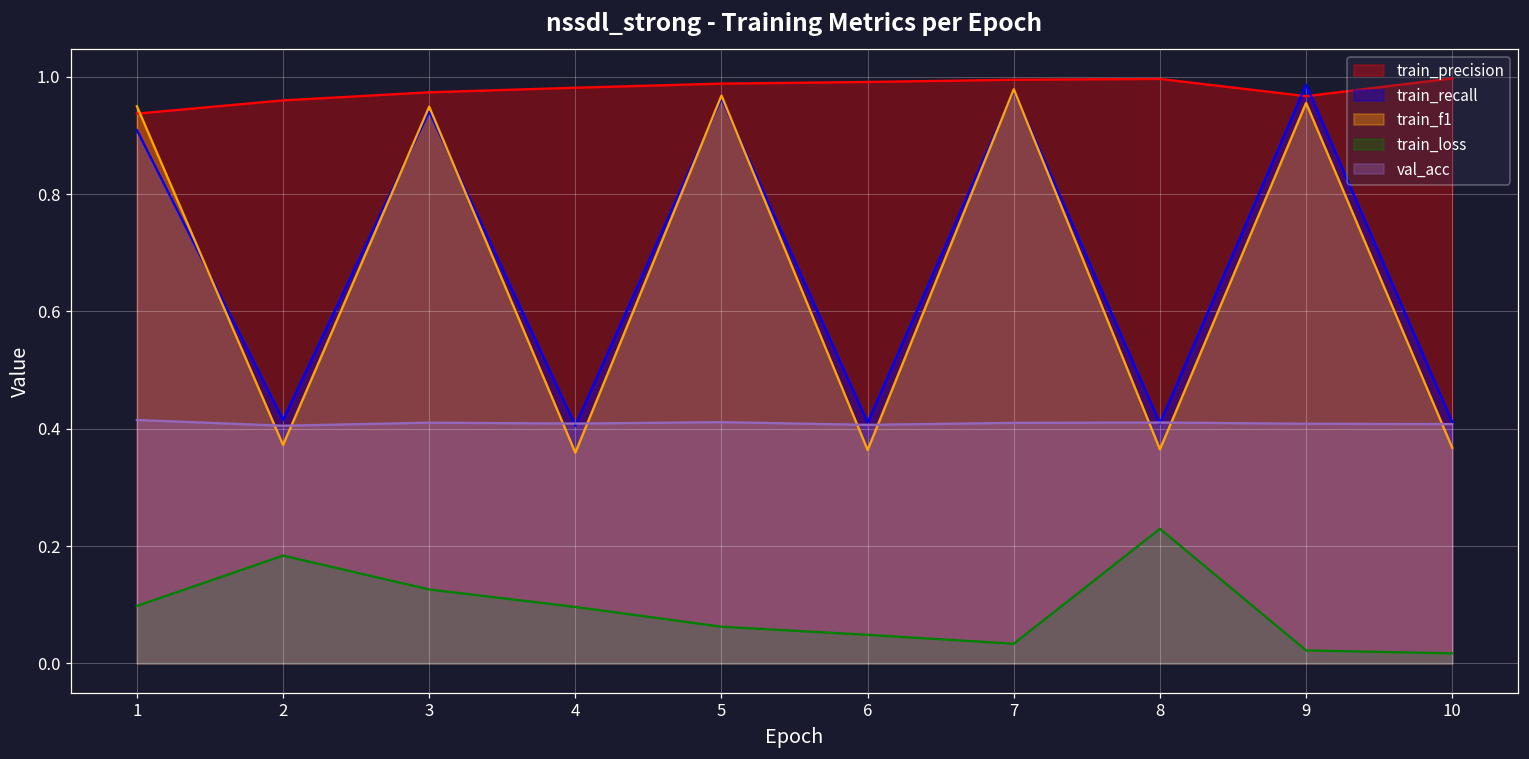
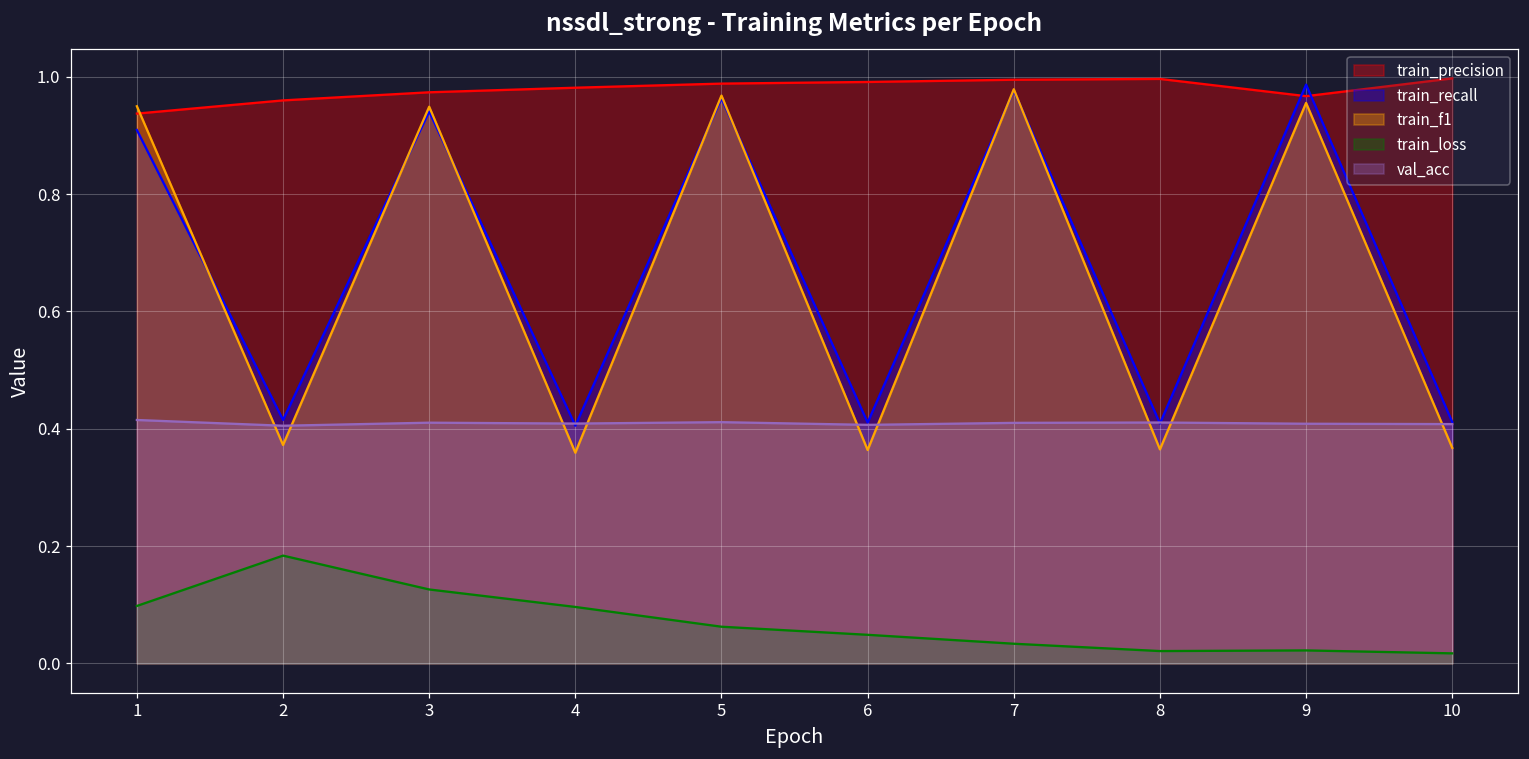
train_loss, 8: 0.23 -> 0.02
